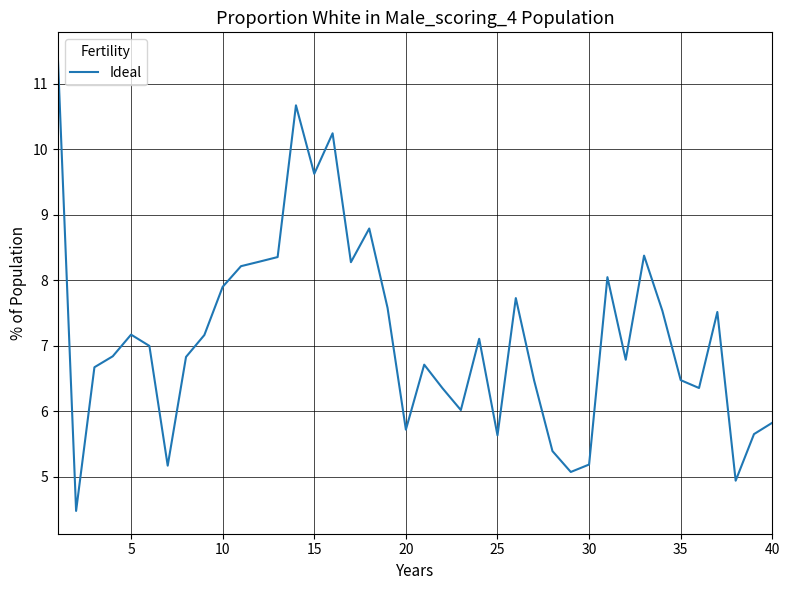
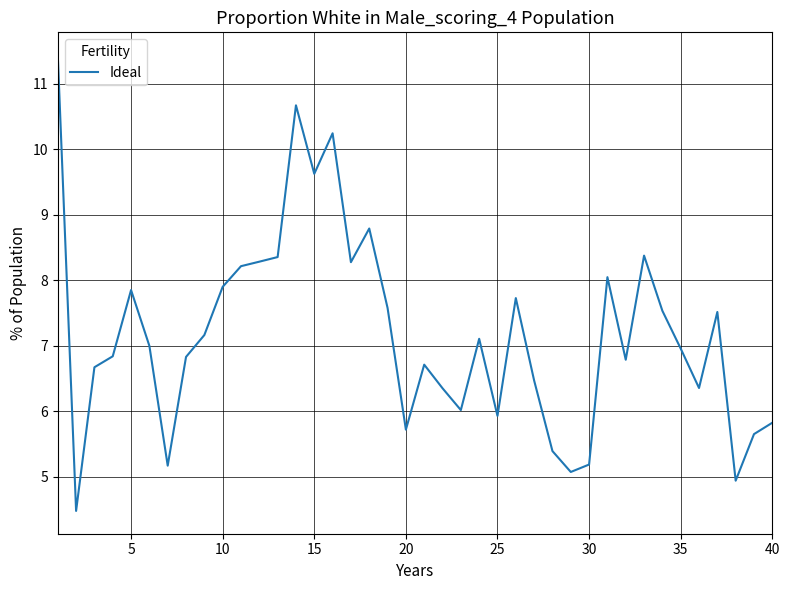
5: 7.2 -> 7.8
25: 5.6 -> 5.9
35: 6.5 -> 7.0
